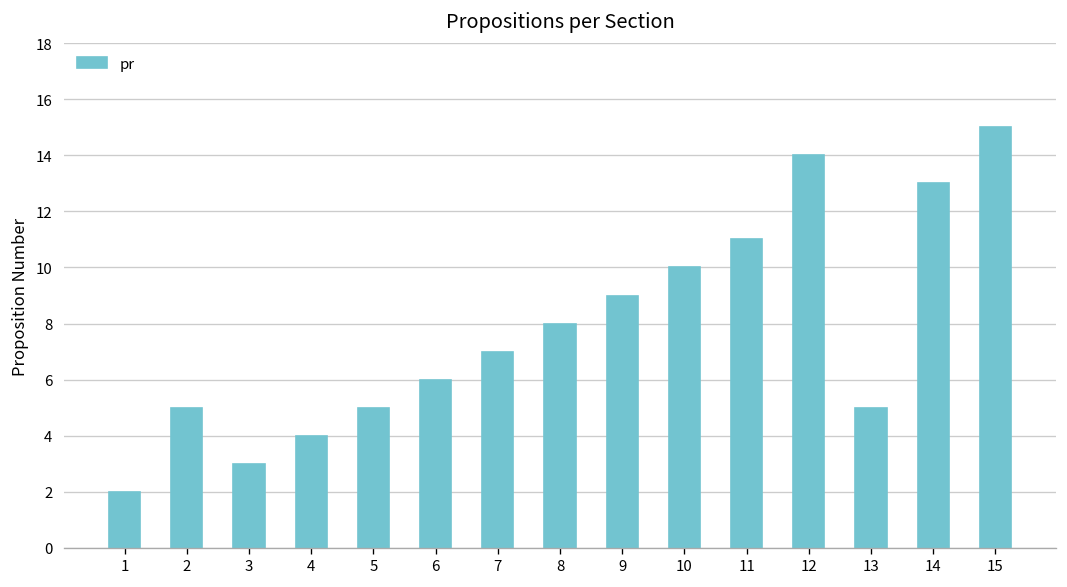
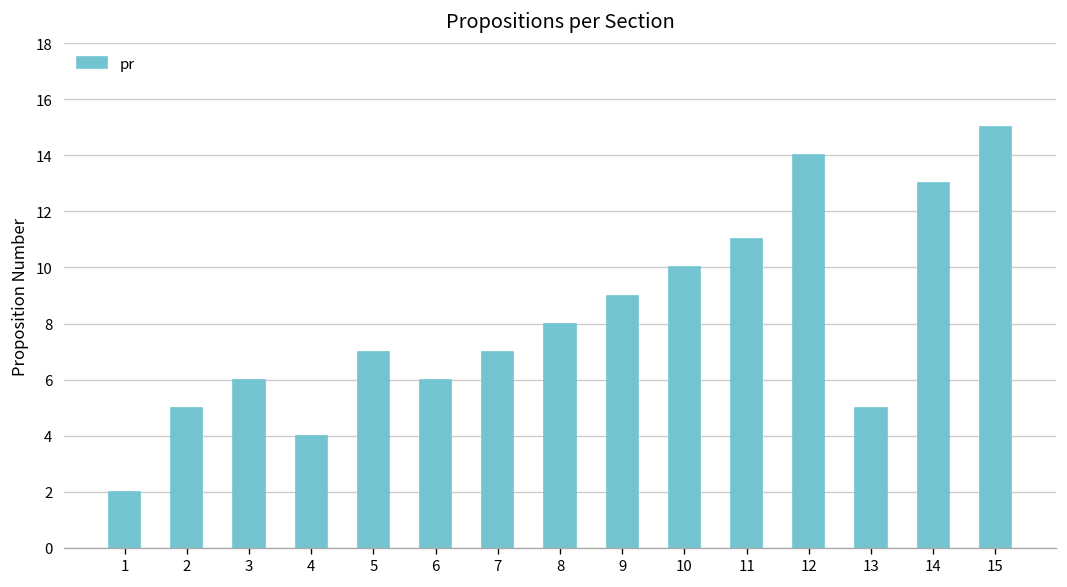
3: 3 -> 6
5: 5 -> 7
